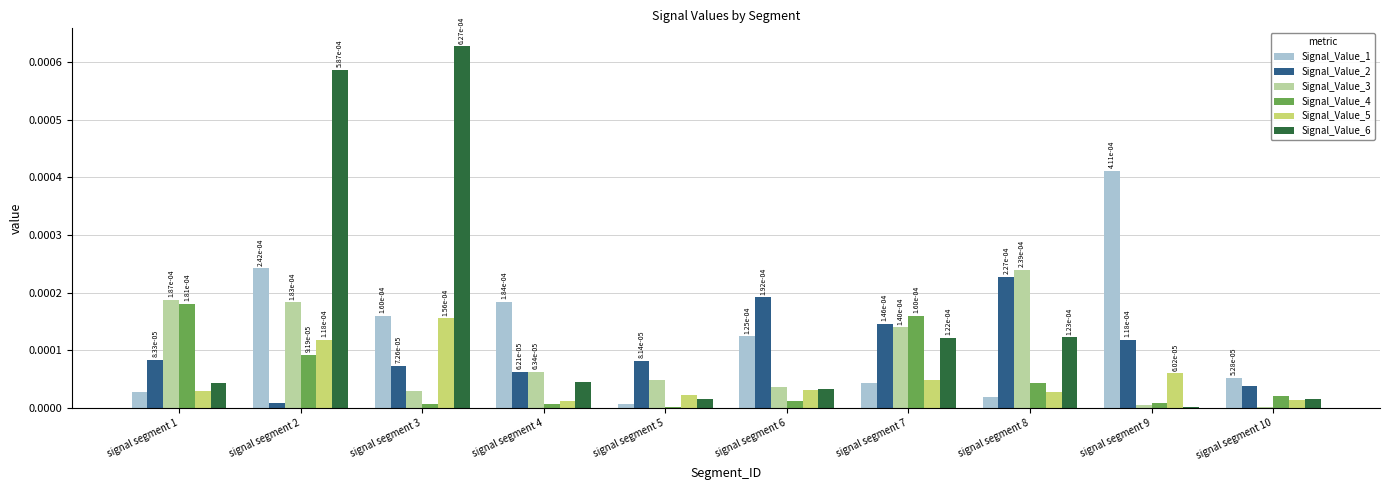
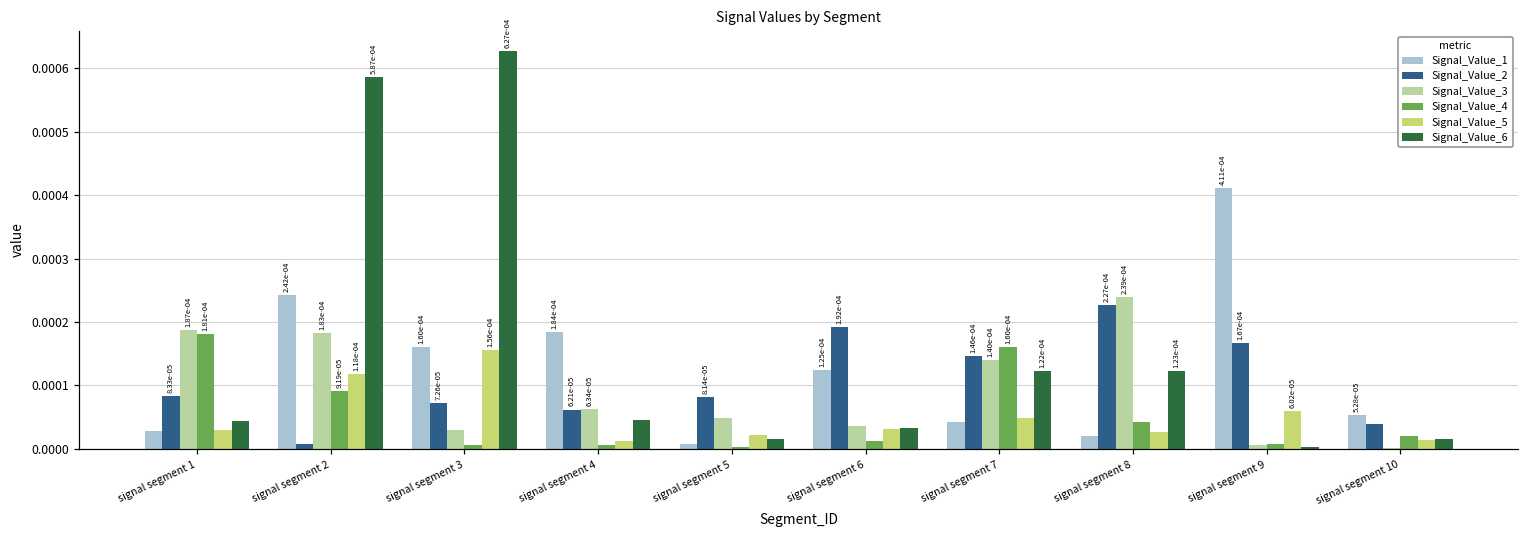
Signal_Value_2, signal segment 9: 1.18e-04 -> 1.67e-04
